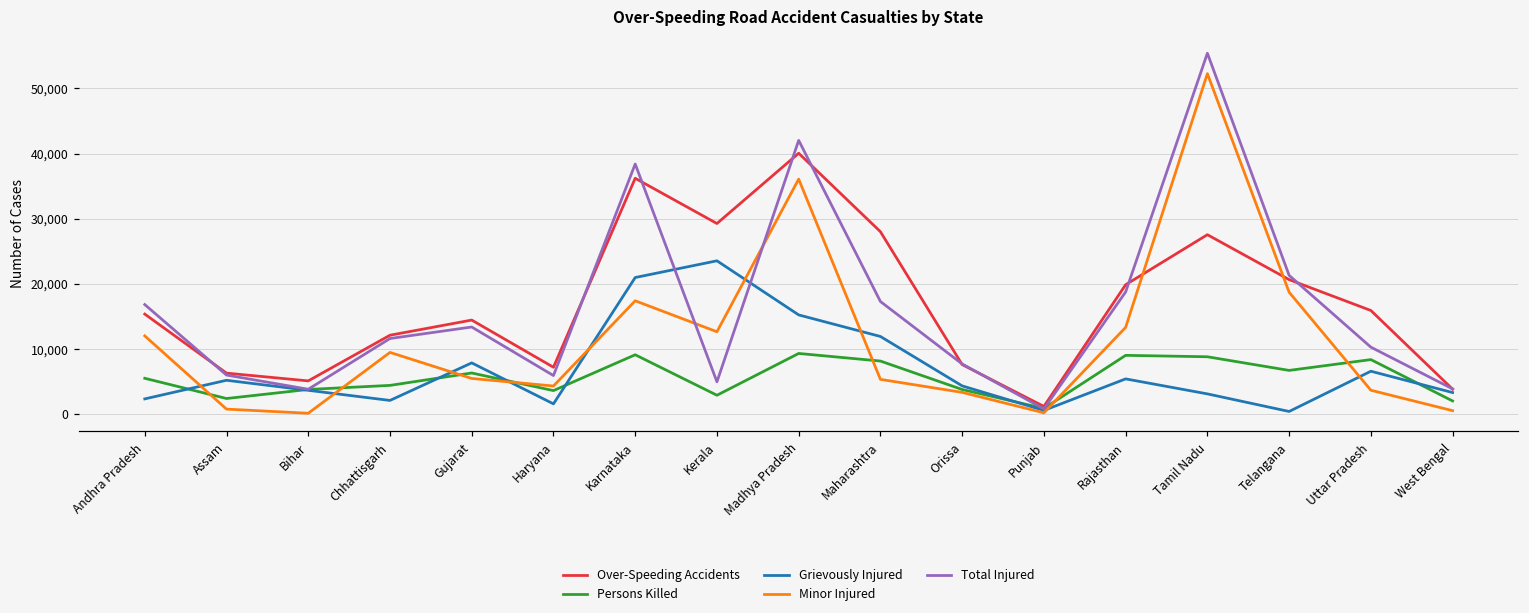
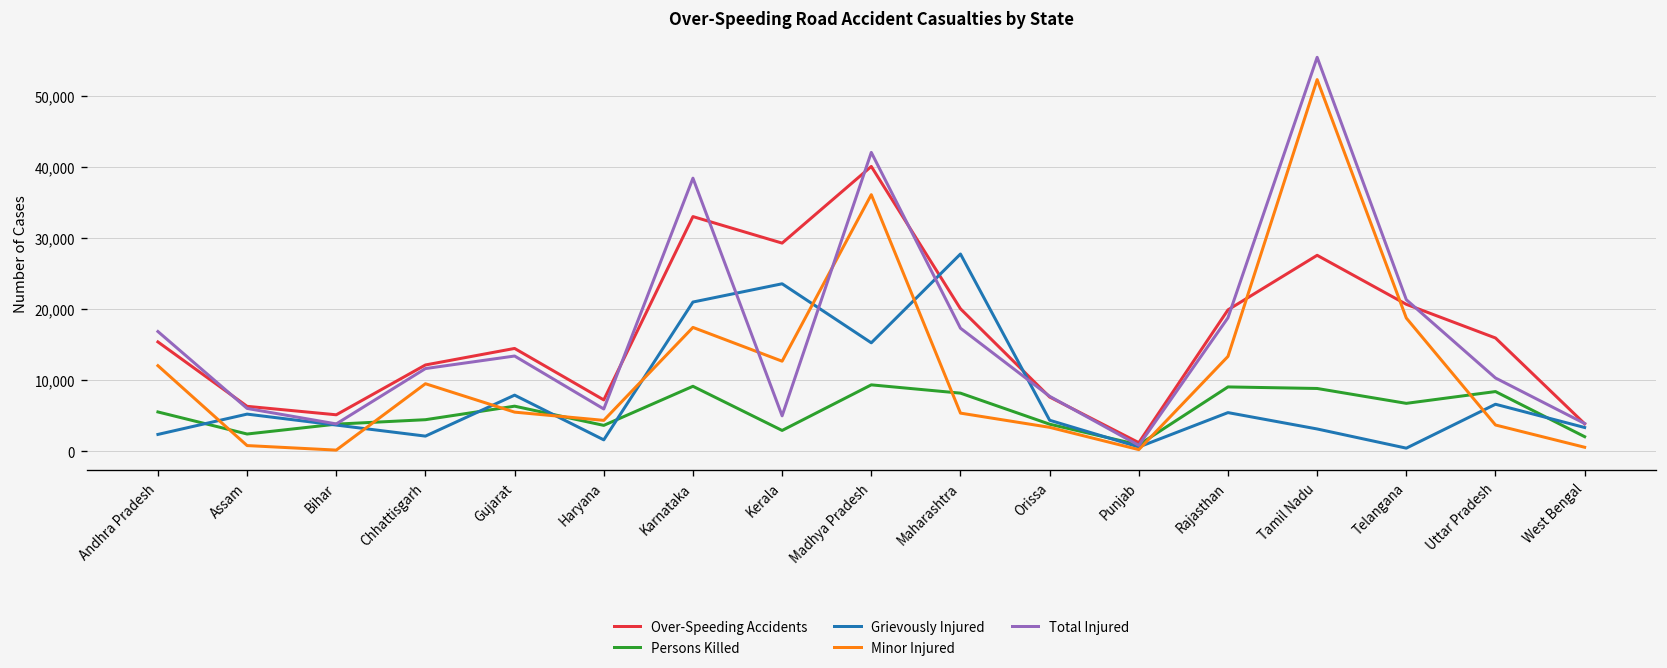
Over-Speeding Accidents, Karnataka: 36,000 -> 33,000
Over-Speeding Accidents, Maharashtra: 28,000 -> 20,000
Grievously Injured, Maharashtra: 12,000 -> 28,000
